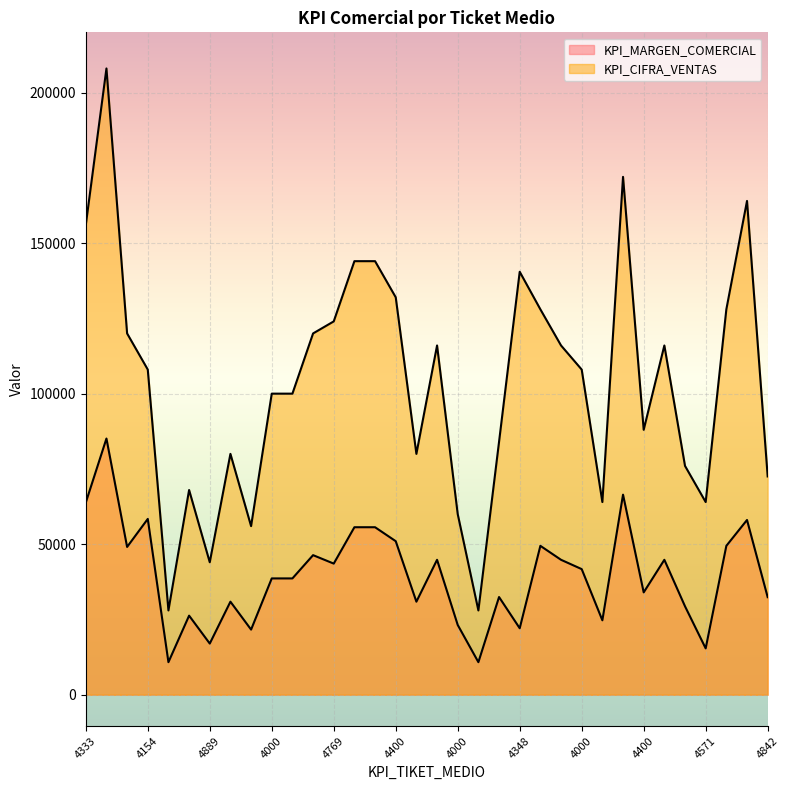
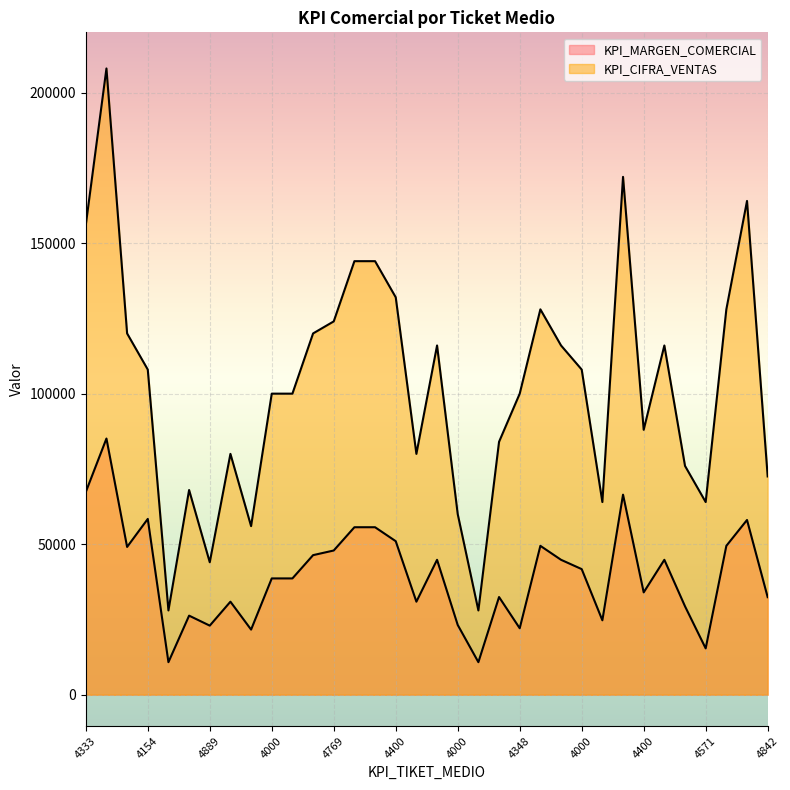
KPI_MARGEN_COMERCIAL, 4333: 64000 -> 67000
KPI_MARGEN_COMERCIAL, 4889: 17000 -> 23000
KPI_MARGEN_COMERCIAL, 4769: 44000 -> 48000
KPI_CIFRA_VENTAS, 4348: 140000 -> 100000
